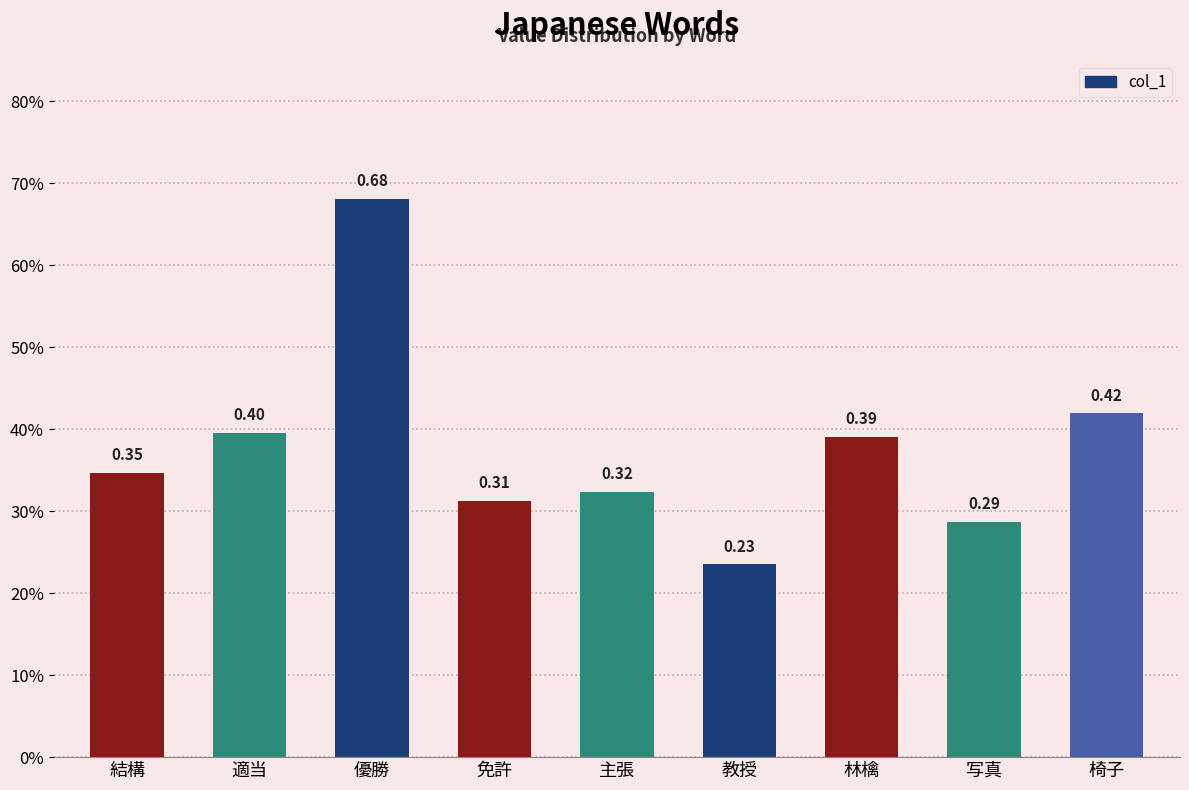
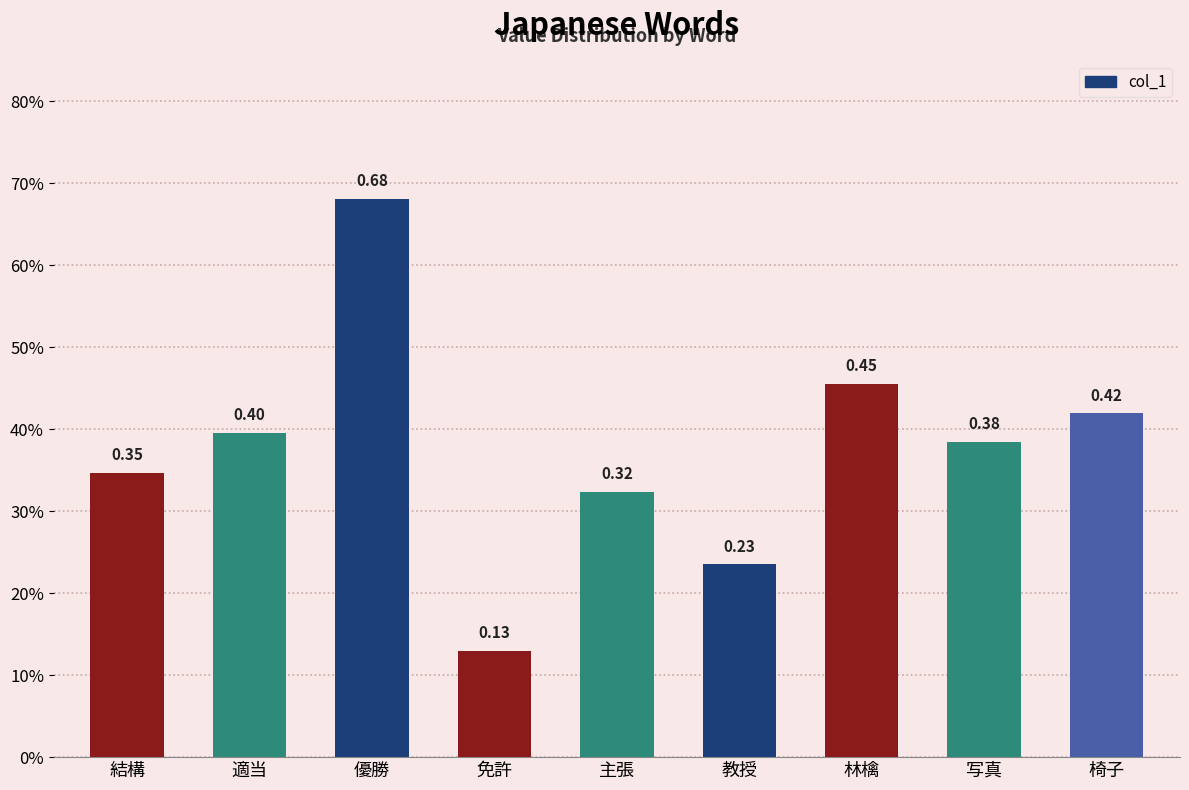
免許: 0.31 -> 0.13
林檎: 0.39 -> 0.45
写真: 0.29 -> 0.38
